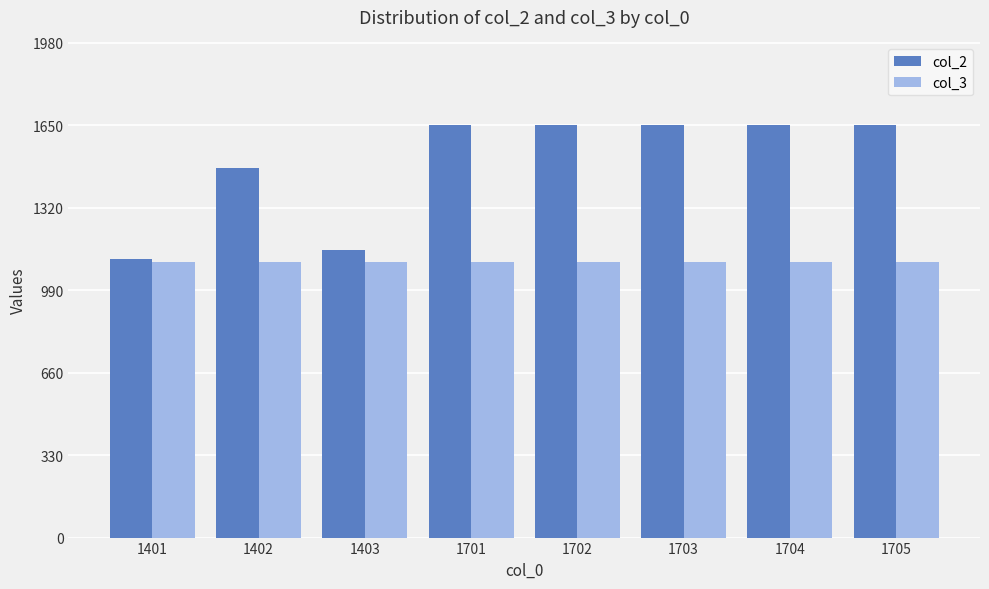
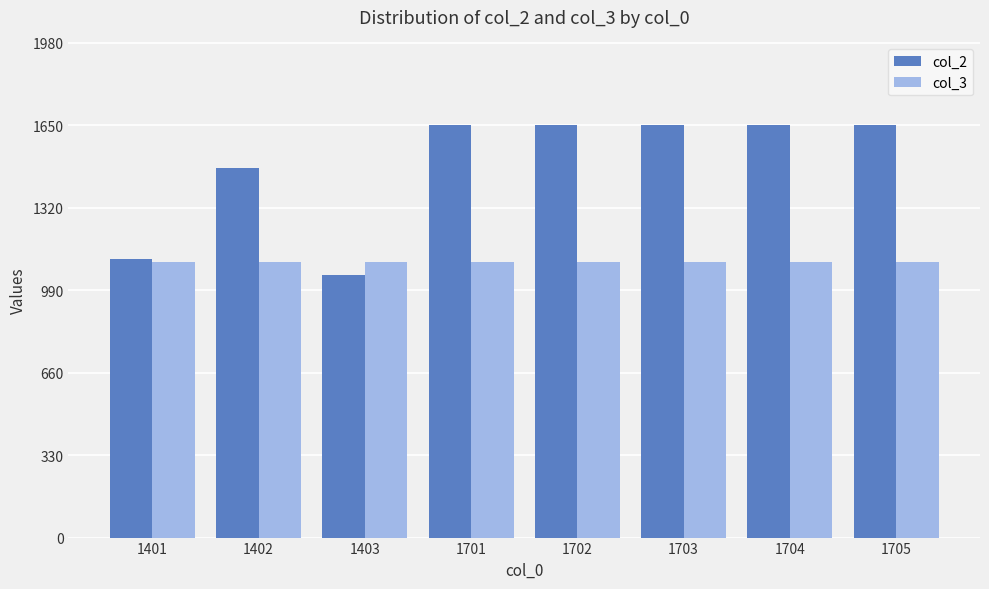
col_2, 1403: 1150 -> 1050
